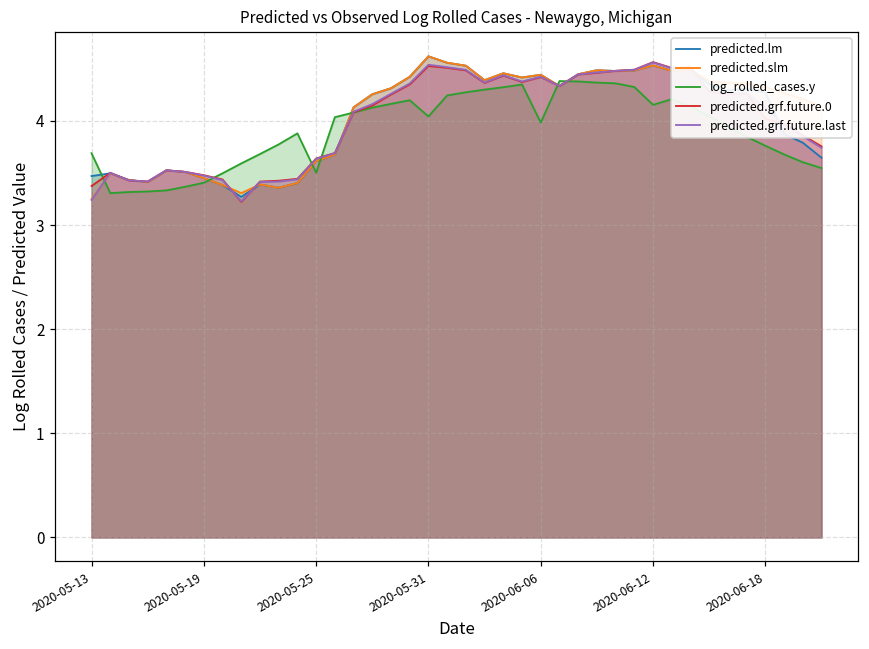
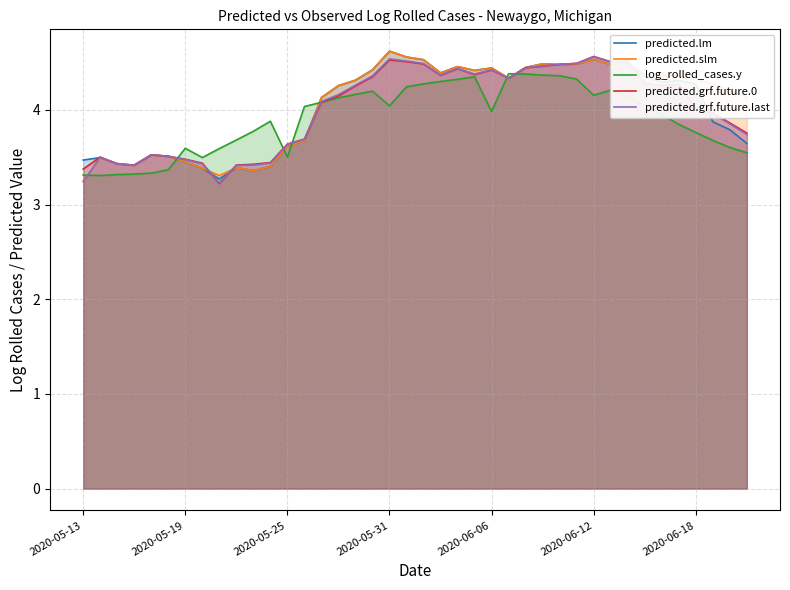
log_rolled_cases.y, 2020-05-13: 3.7 -> 3.3
log_rolled_cases.y, 2020-05-19: 3.4 -> 3.6
